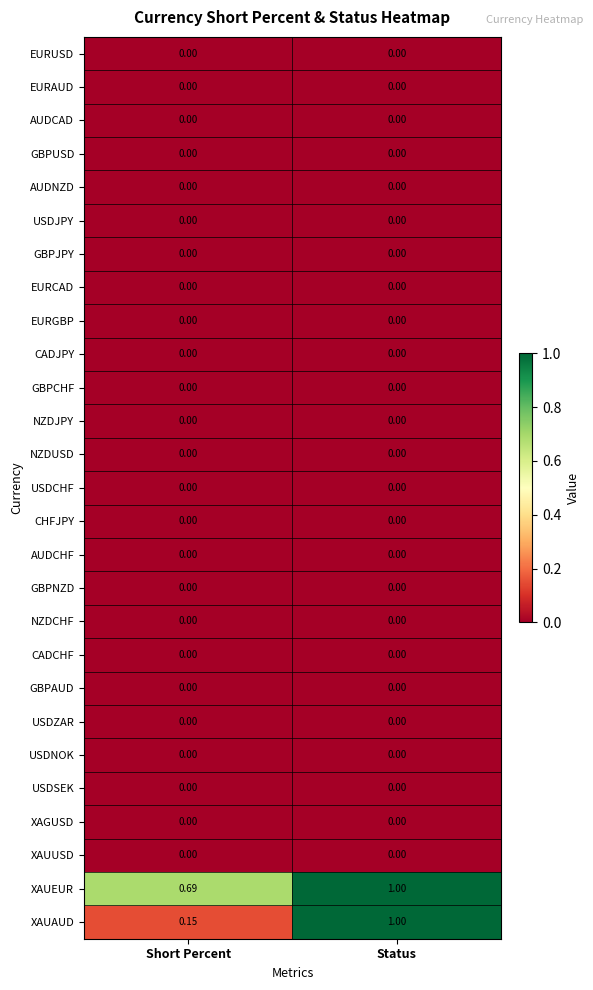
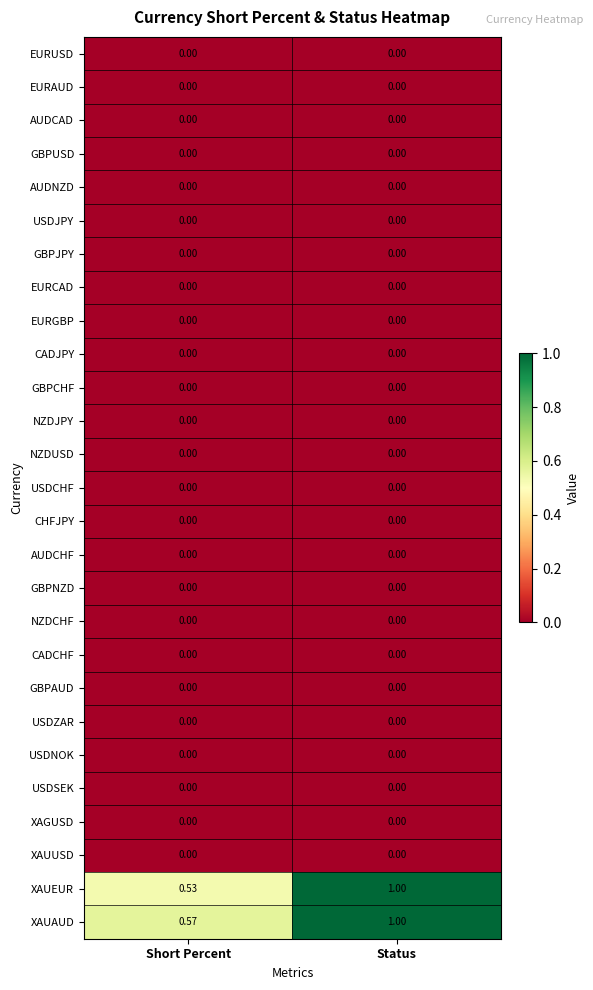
XAUEUR, Short Percent: 0.69 -> 0.53
XAUAUD, Short Percent: 0.15 -> 0.57
